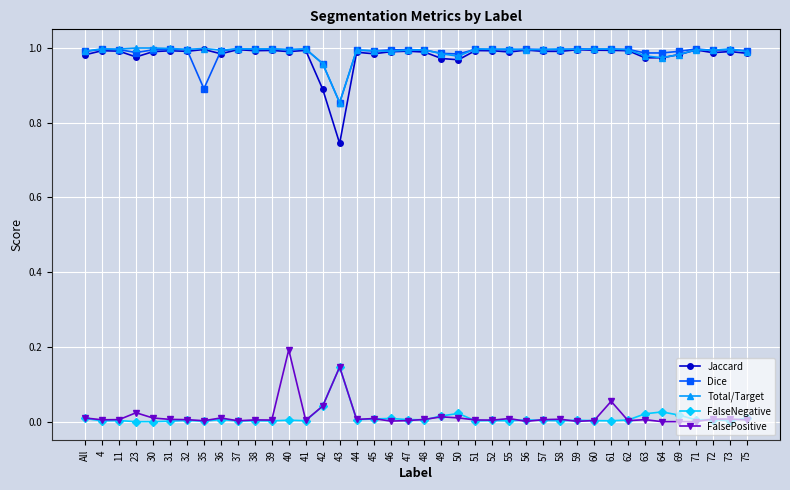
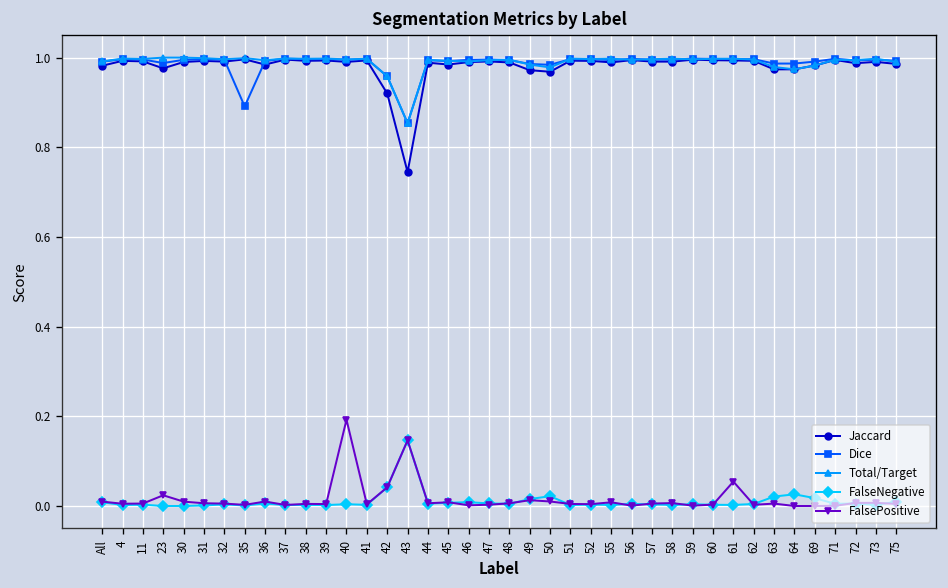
Jaccard, 42: 0.89 -> 0.92
